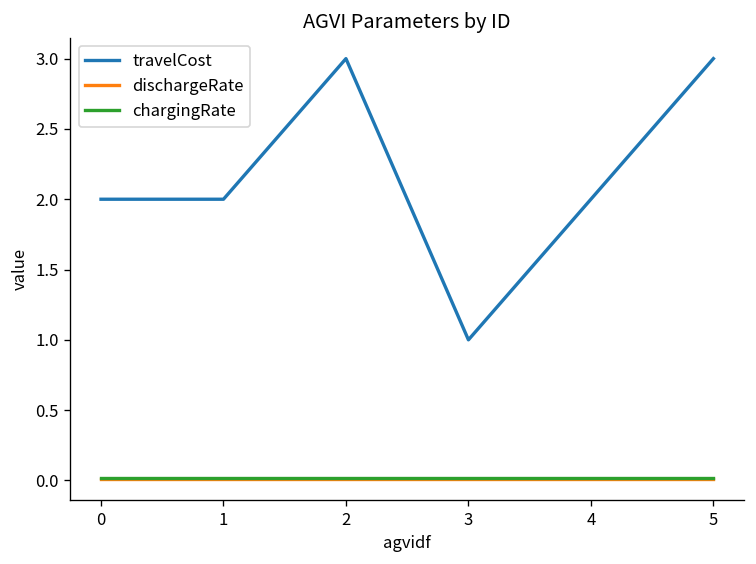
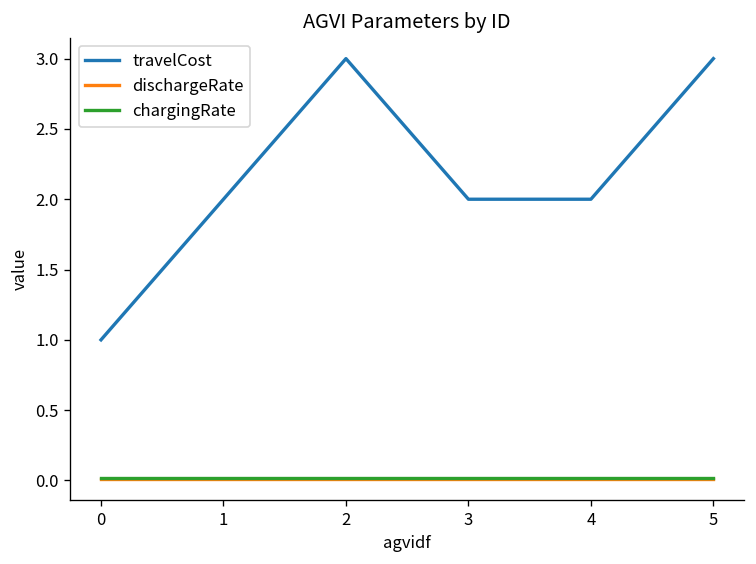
travelCost, 0: 2 -> 1
travelCost, 3: 1 -> 2
